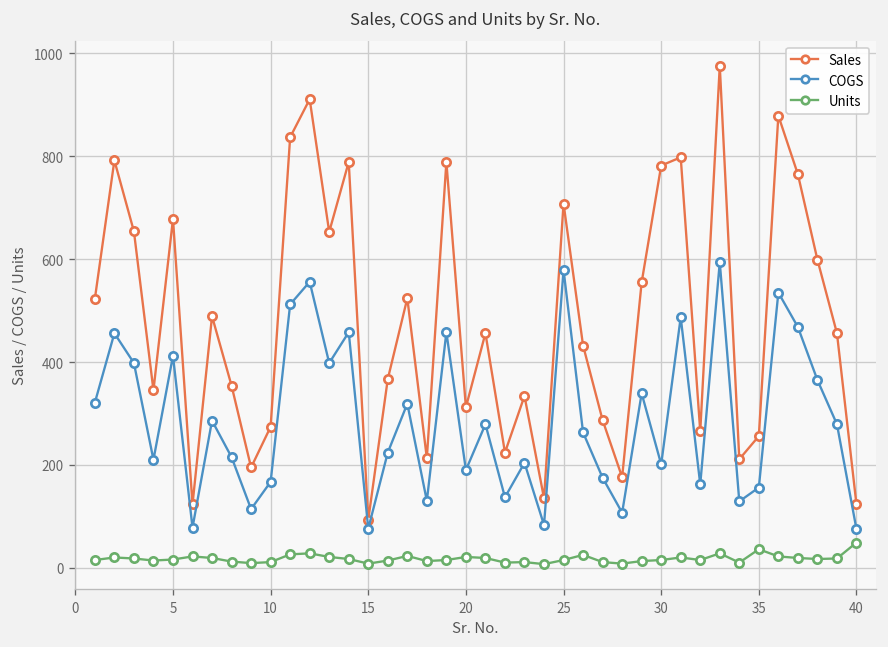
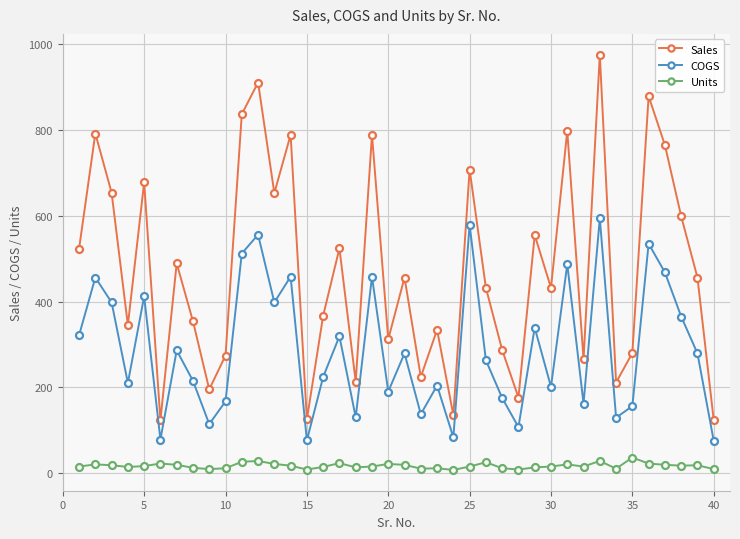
Sales, 15: 90 -> 130
Sales, 30: 780 -> 430
Sales, 35: 260 -> 280
Units, 40: 50 -> 10
